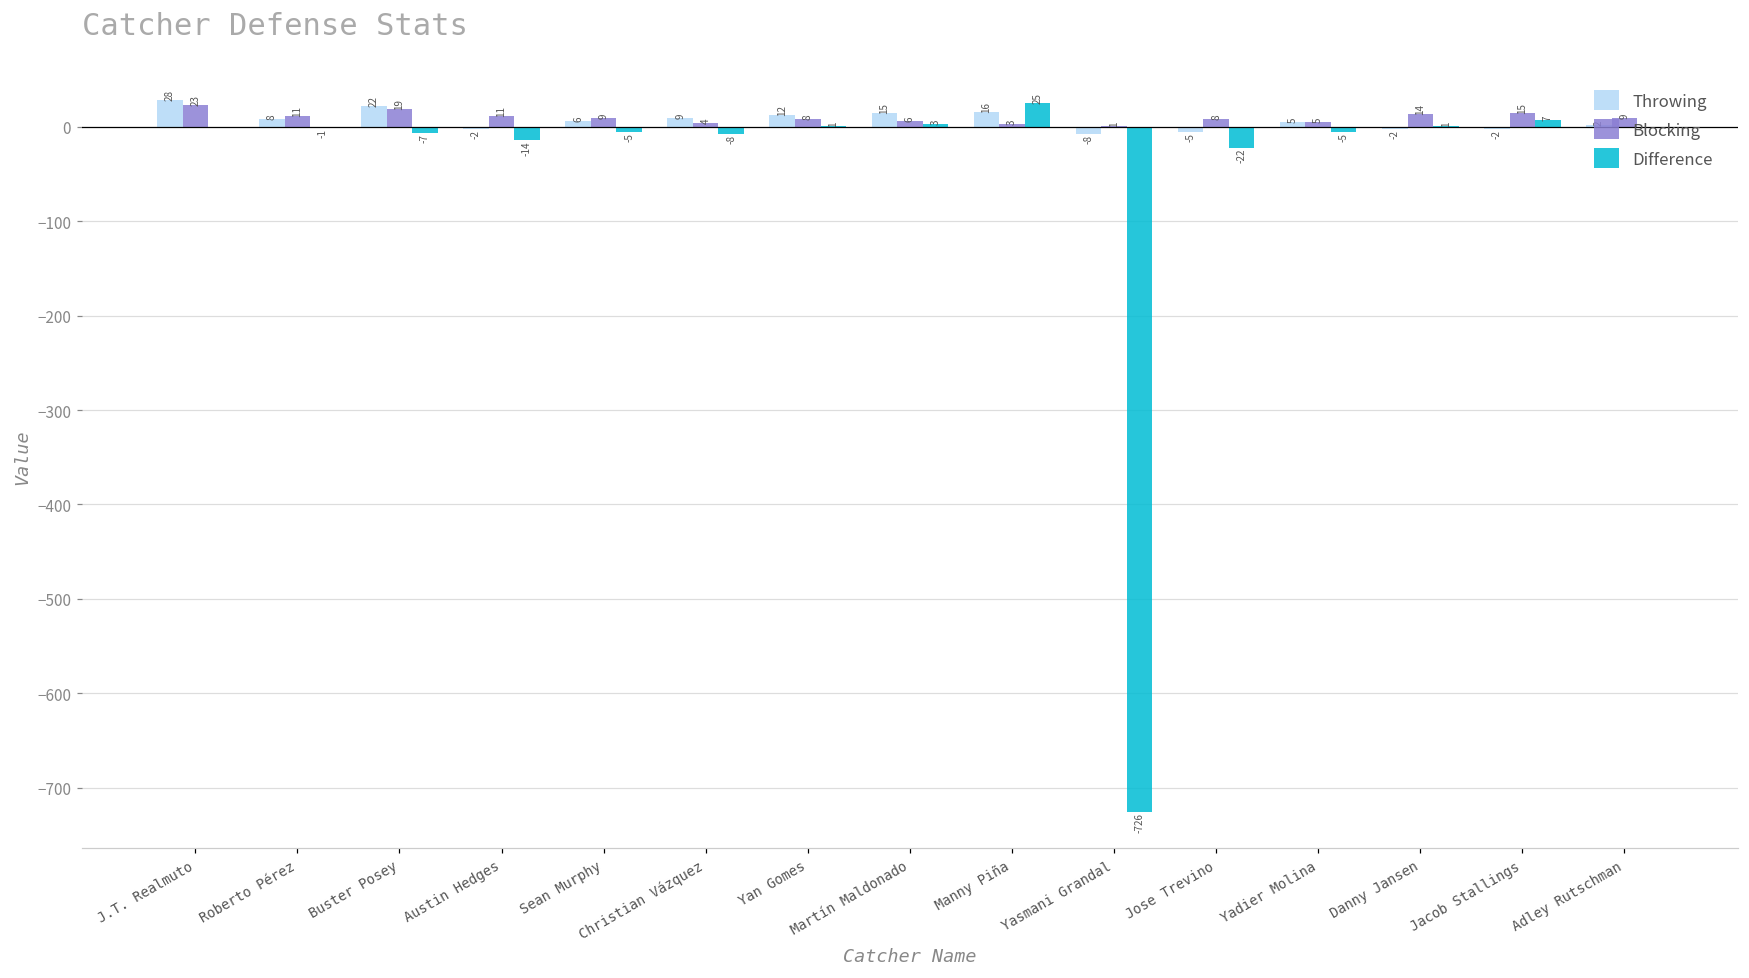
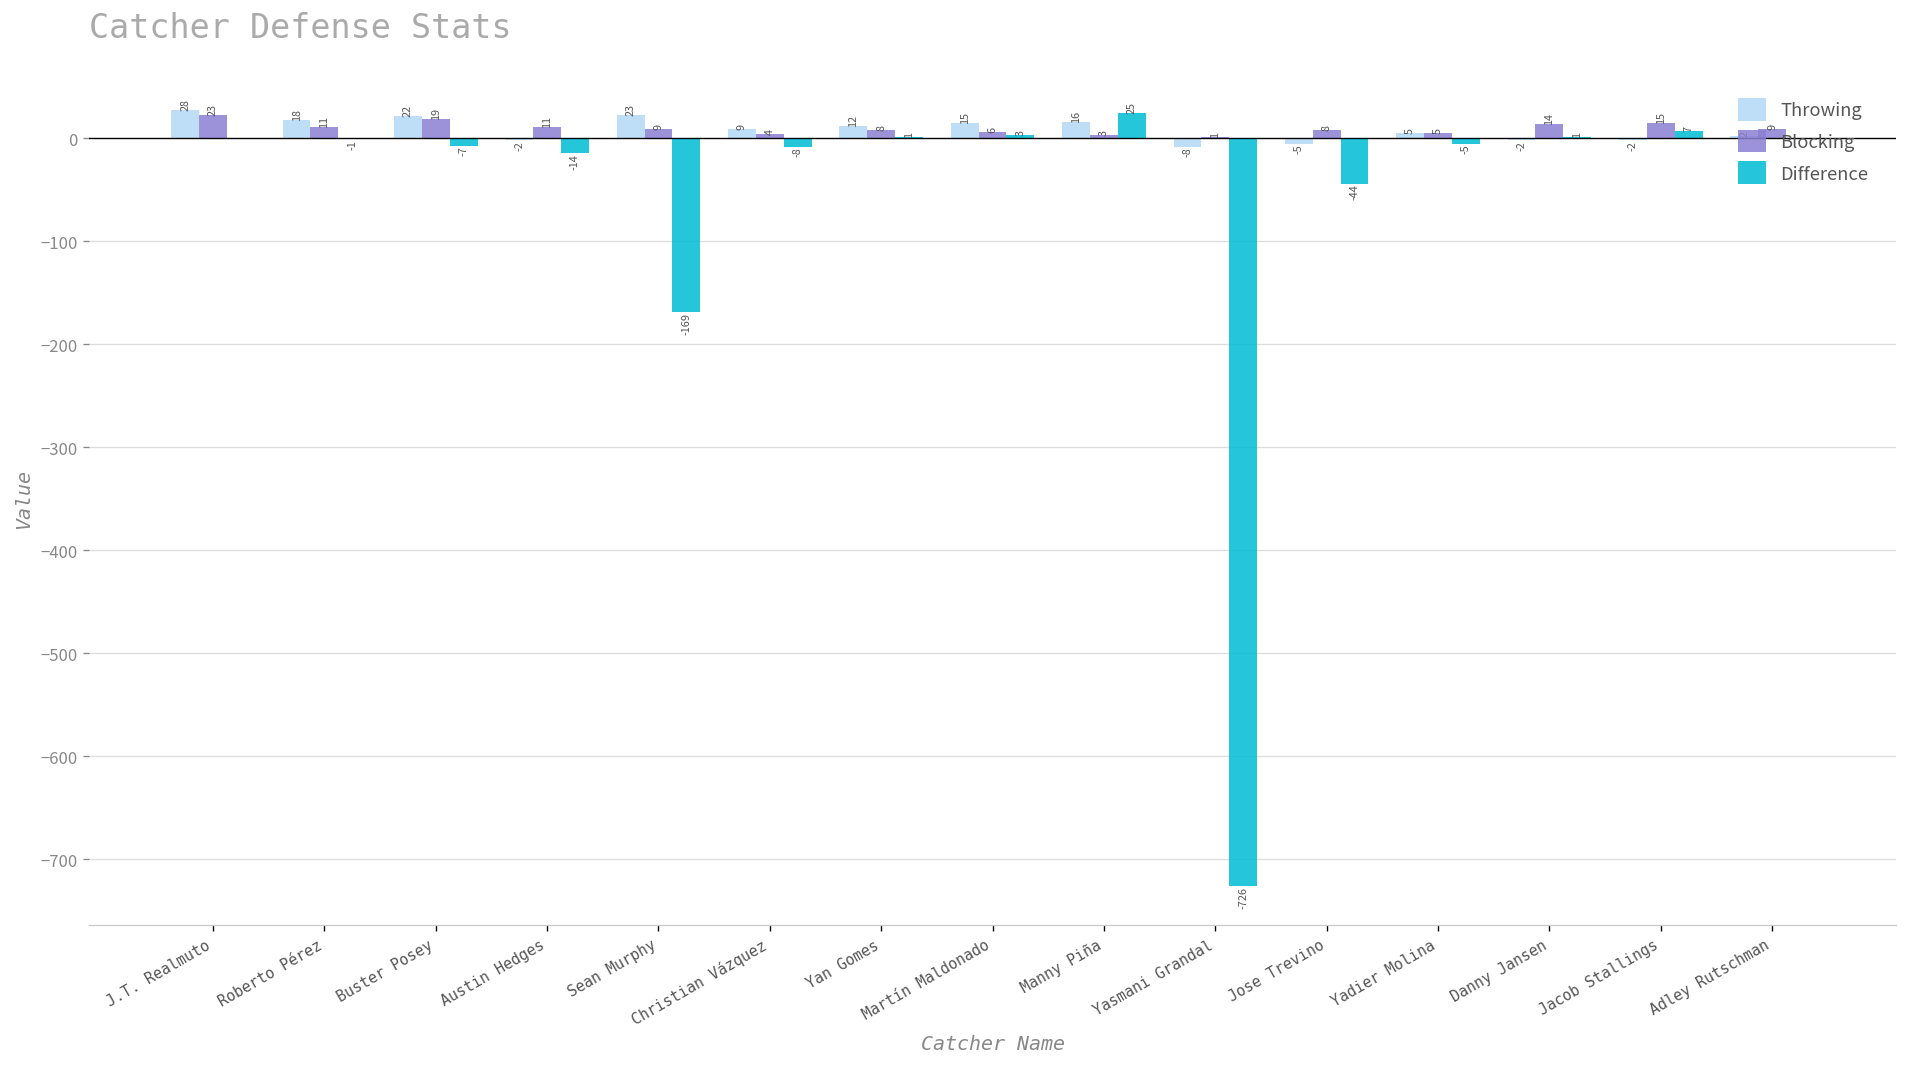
Throwing, Roberto Pérez: 8 -> 18
Throwing, Sean Murphy: 6 -> 23
Difference, Sean Murphy: -5 -> -169
Difference, Jose Trevino: -22 -> -44
